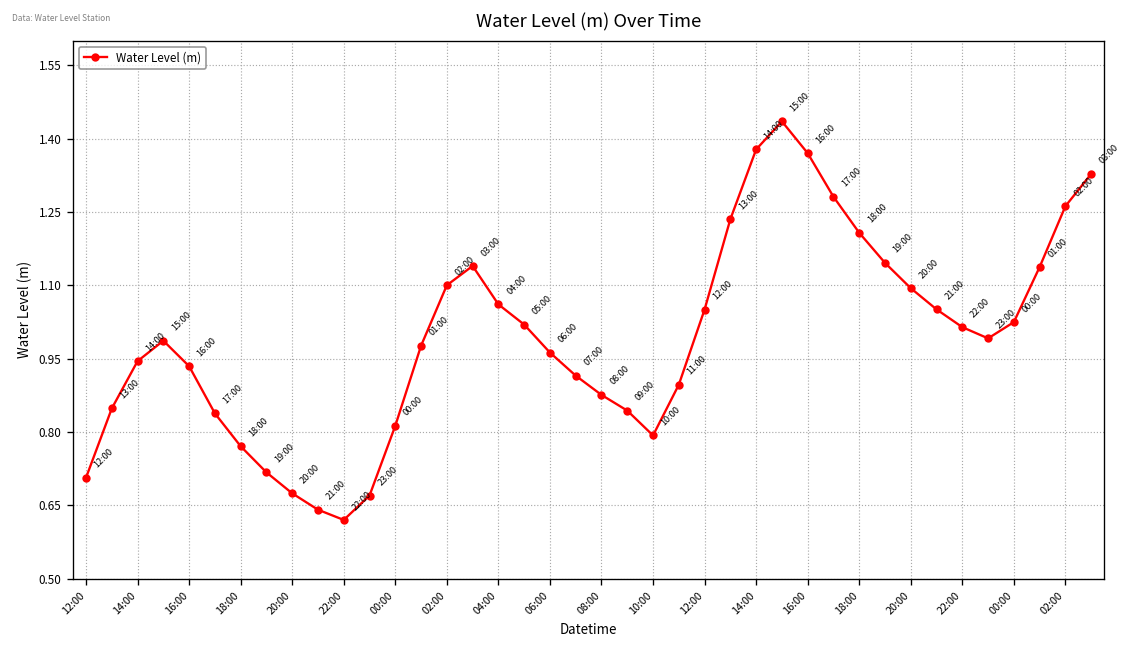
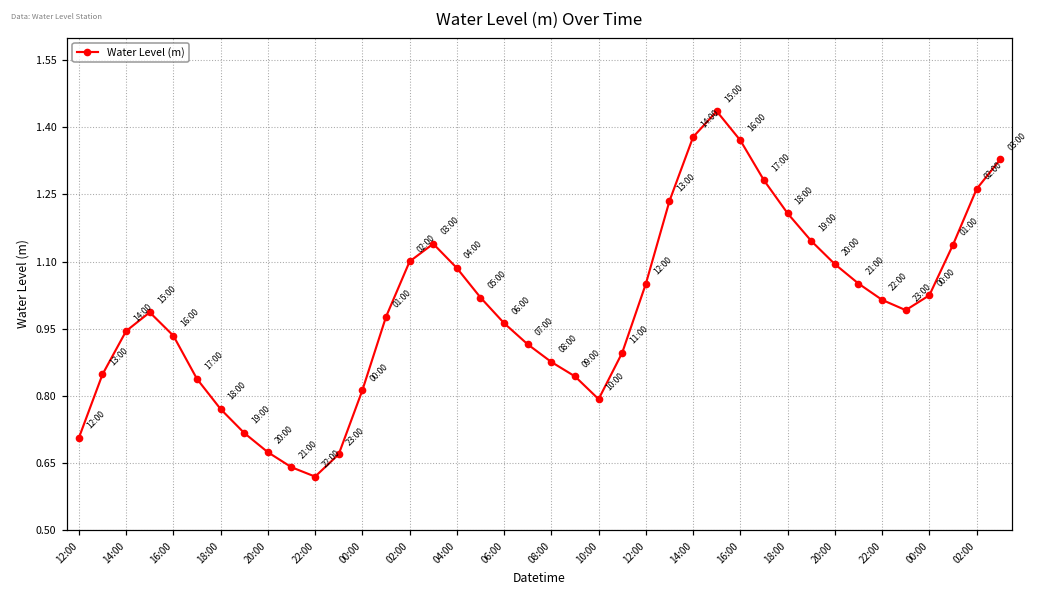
04:00: 1.06 -> 1.09
